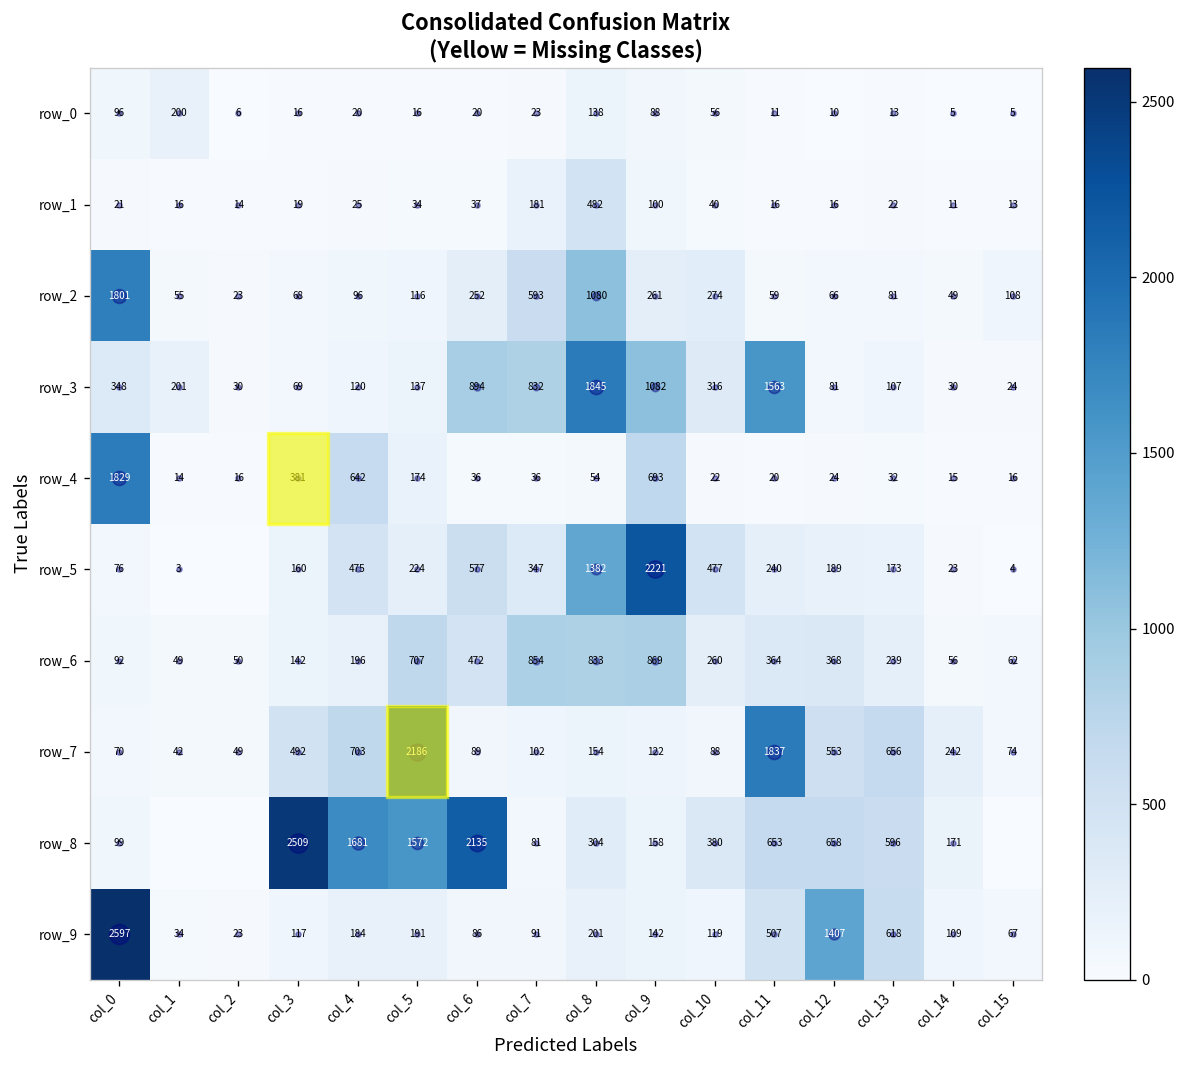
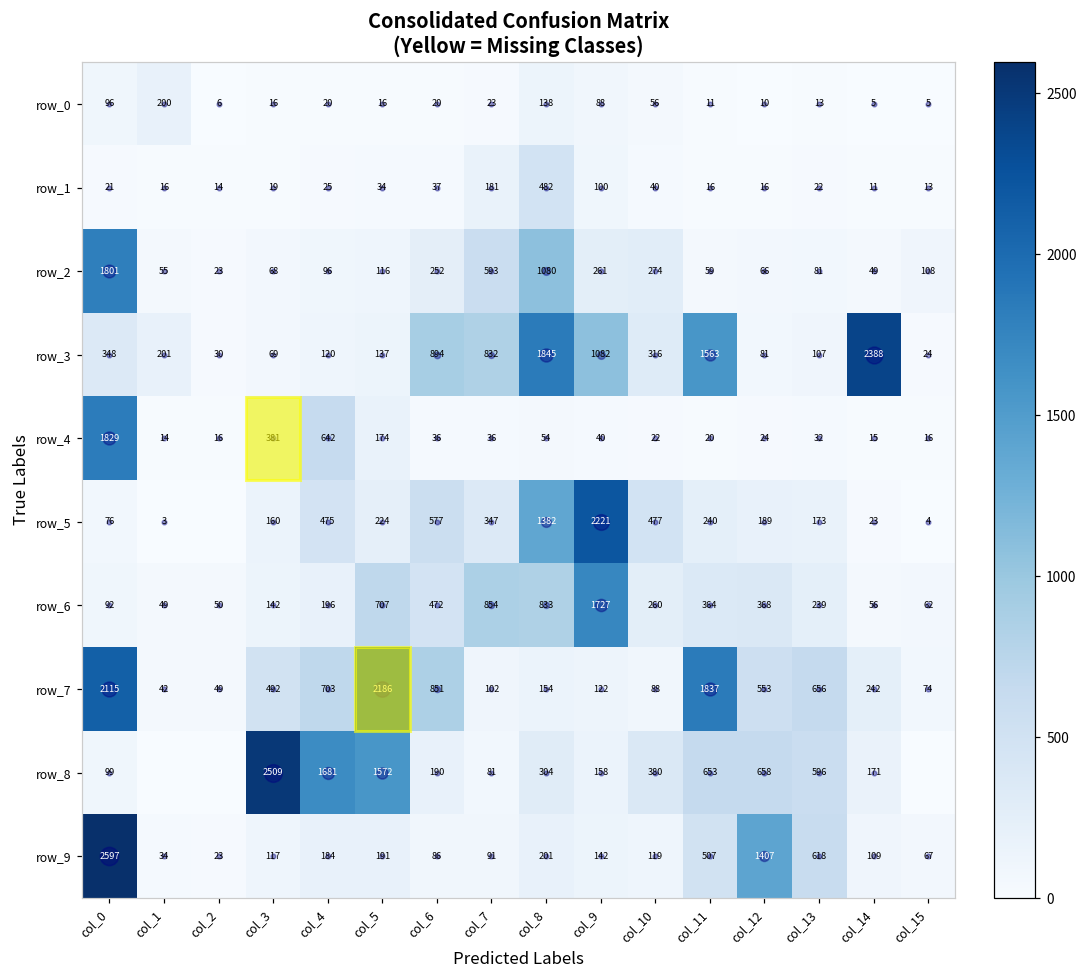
row_3, col_14: 30 -> 2388
row_4, col_9: 693 -> 40
row_6, col_9: 869 -> 1727
row_7, col_0: 70 -> 2115
row_7, col_6: 89 -> 851
row_8, col_6: 2135 -> 190
